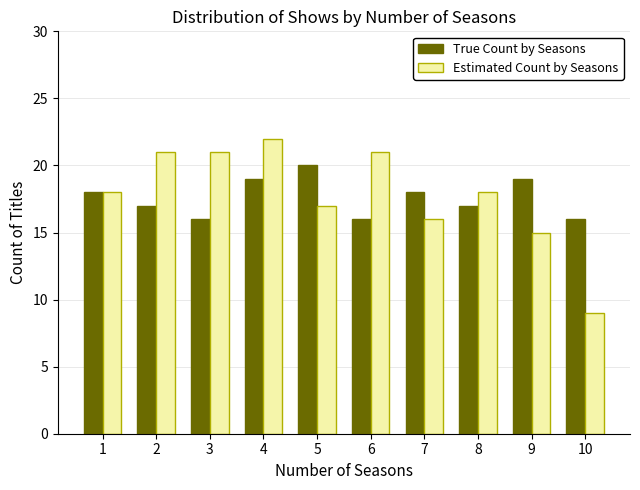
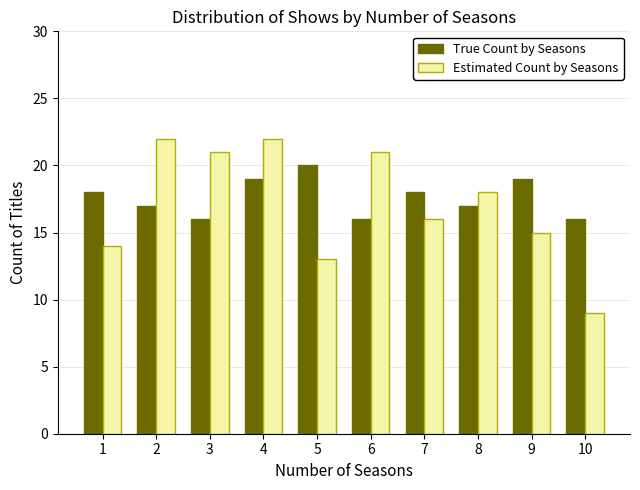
Estimated Count by Seasons, 1: 18 -> 14
Estimated Count by Seasons, 2: 21 -> 22
Estimated Count by Seasons, 5: 17 -> 13
